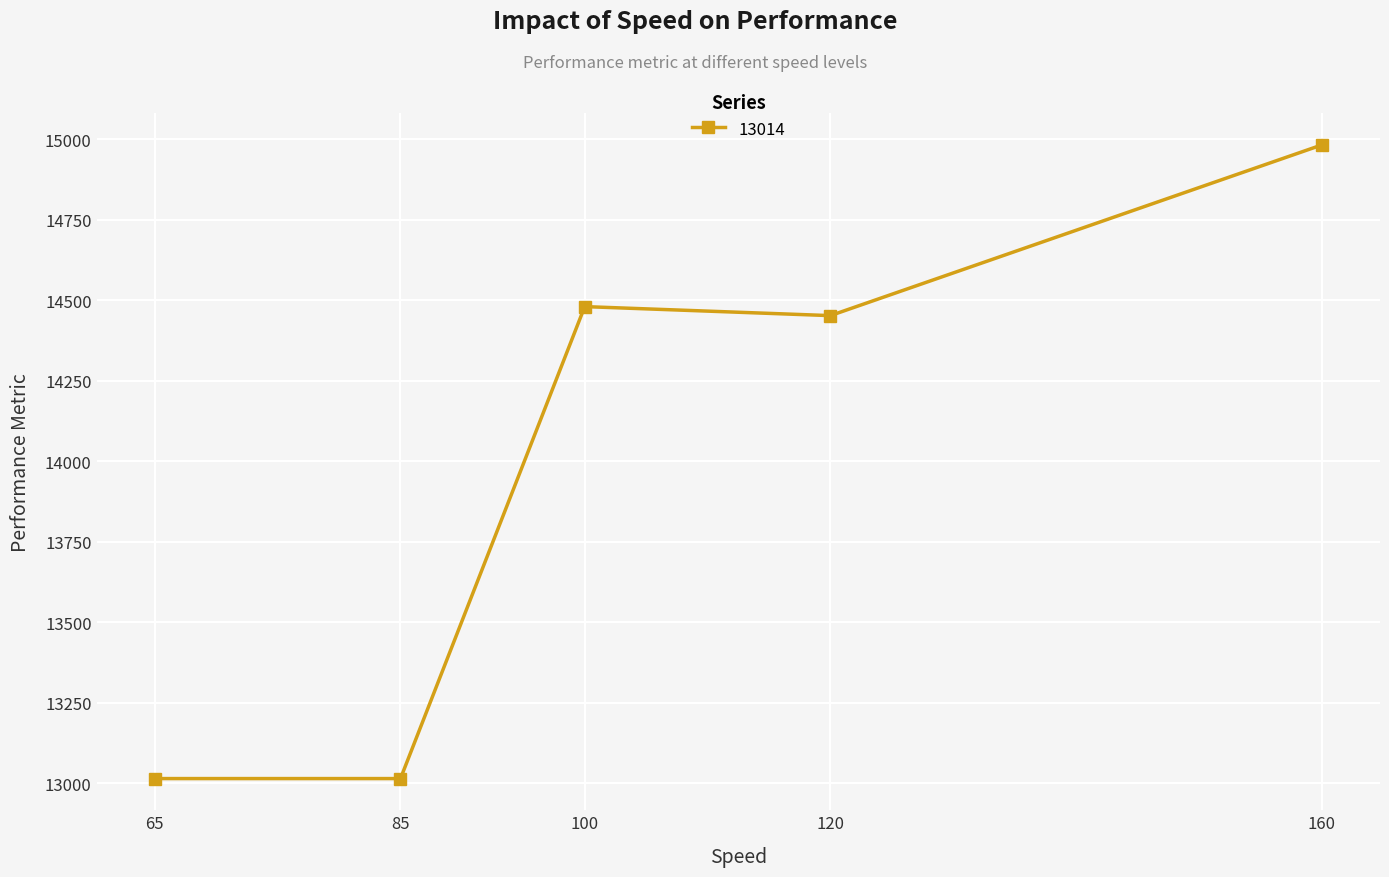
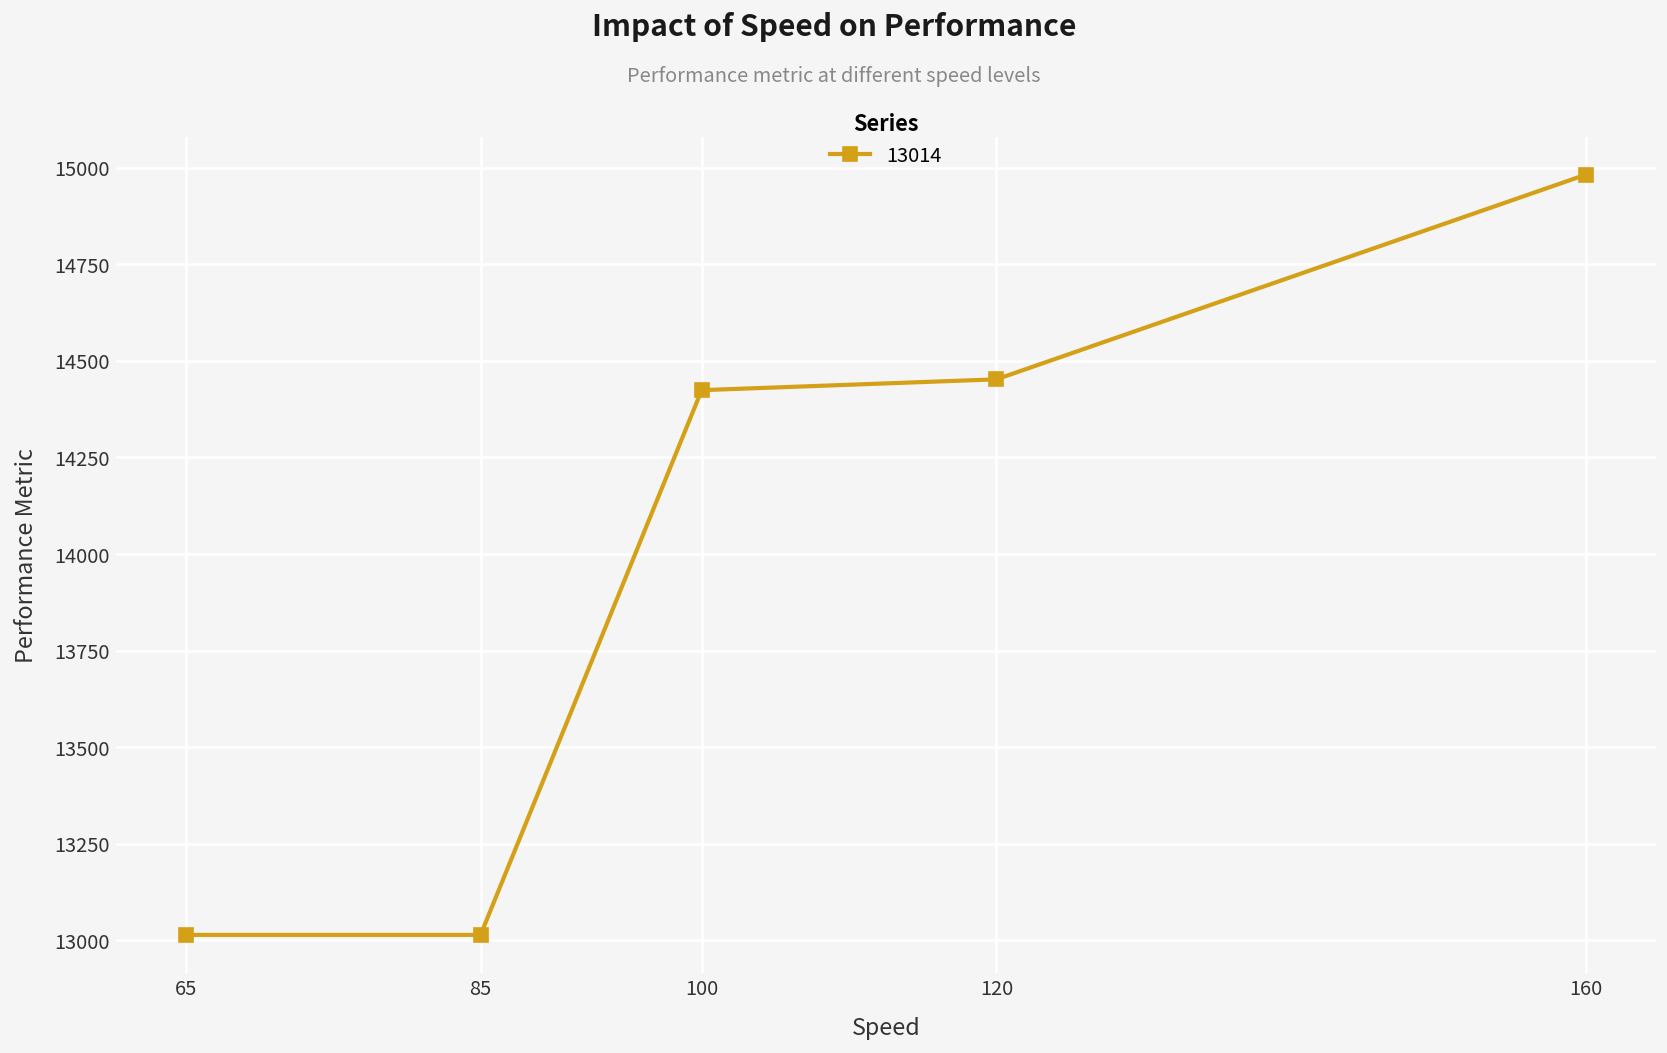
100: 14480 -> 14420
